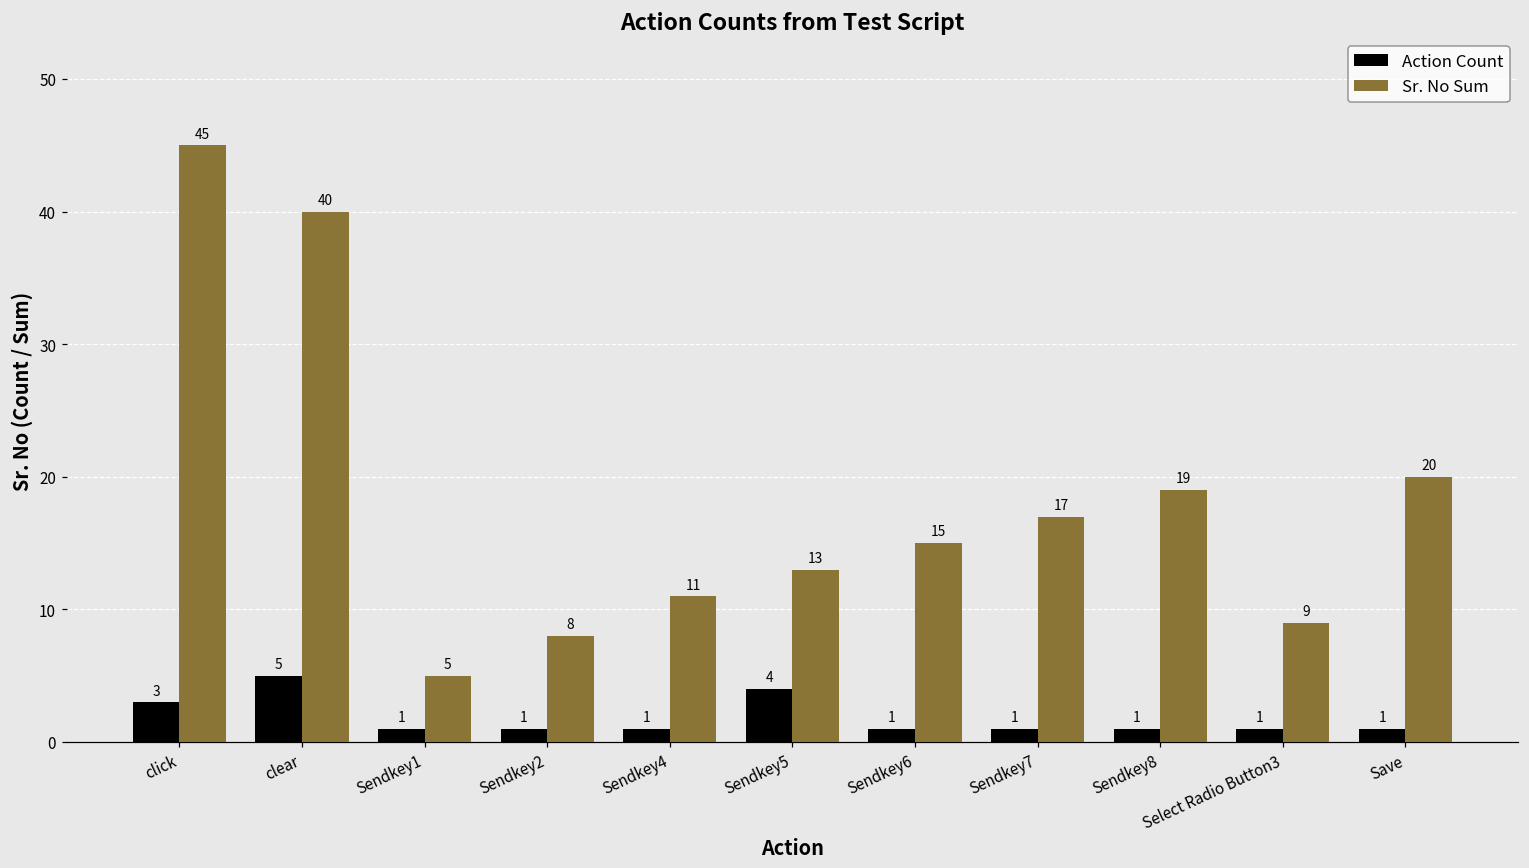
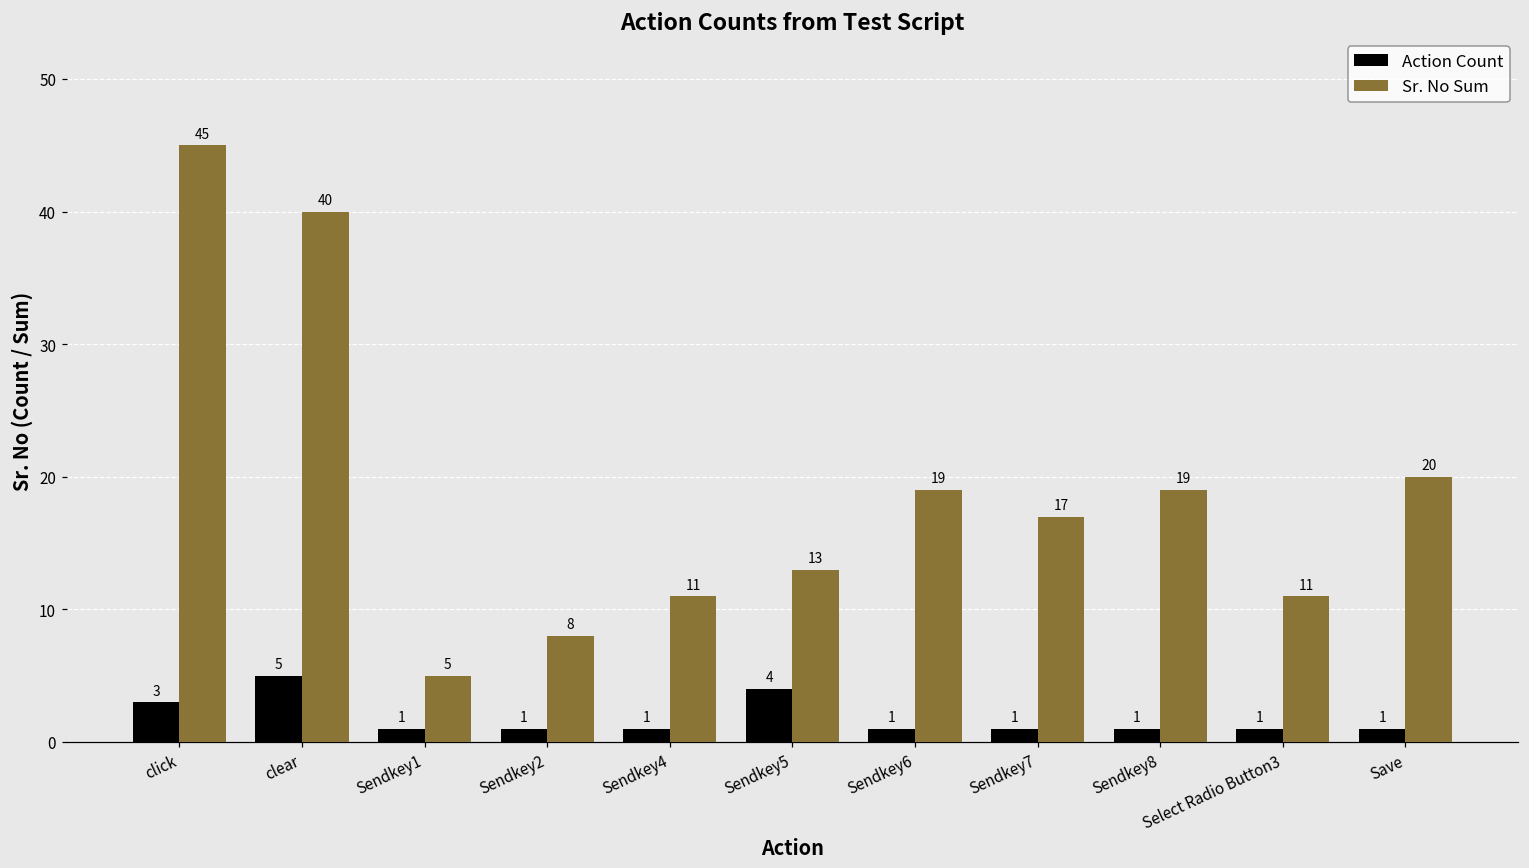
Sr. No Sum, Sendkey6: 15 -> 19
Sr. No Sum, Select Radio Button3: 9 -> 11
